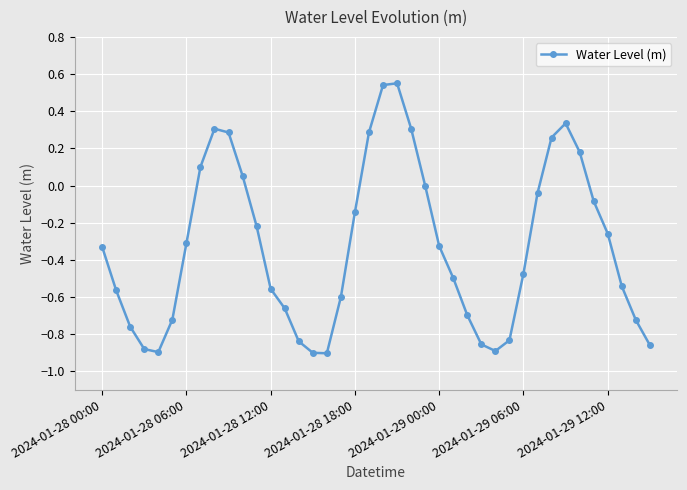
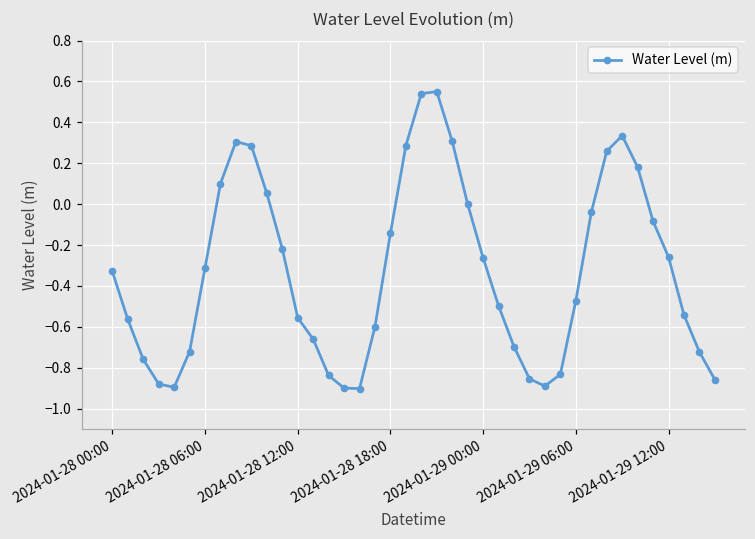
2024-01-29 00:00: -0.33 -> -0.26
